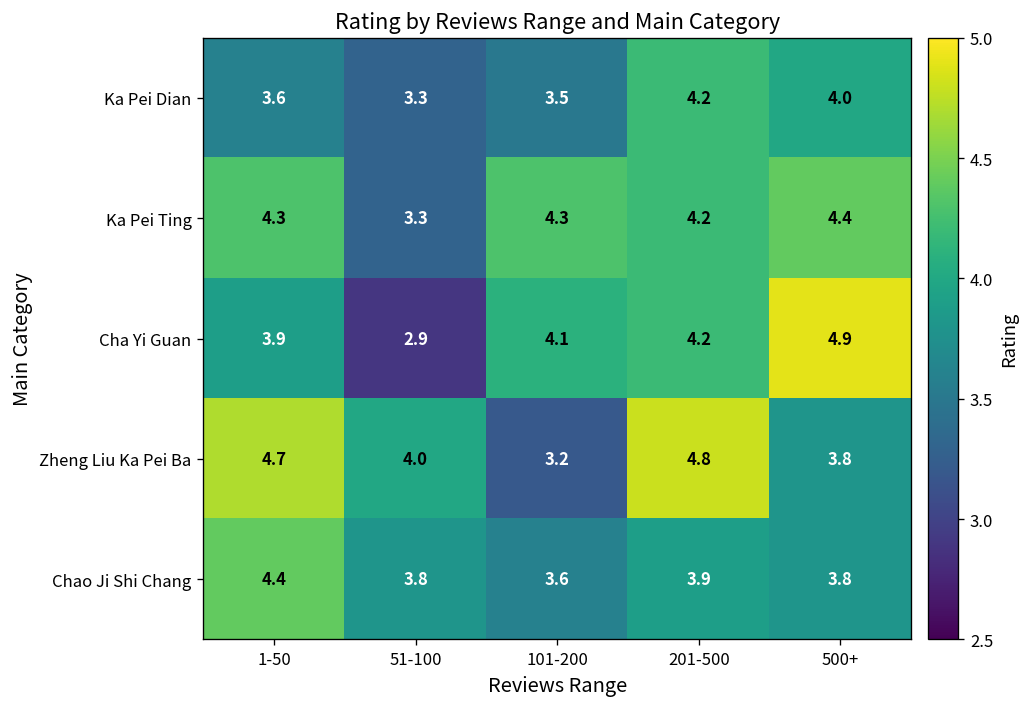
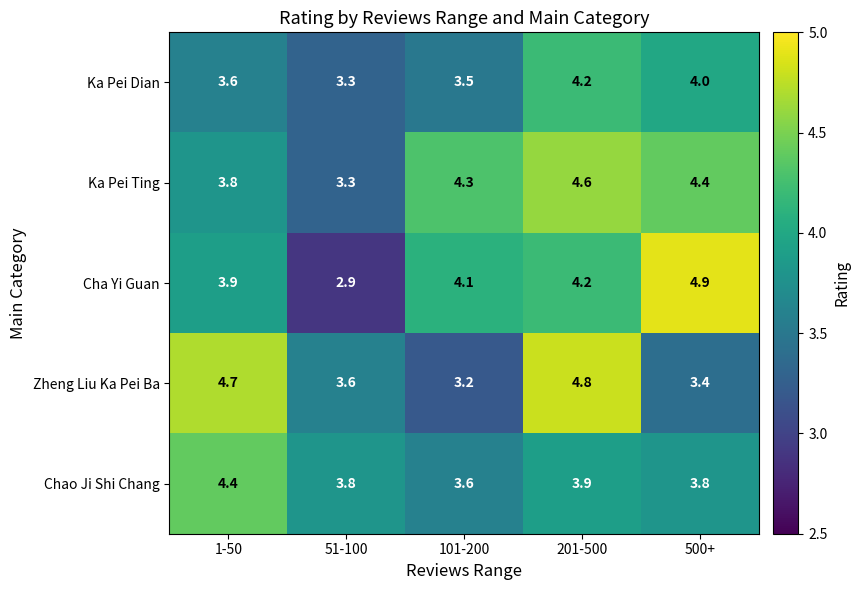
Ka Pei Ting, 1-50: 4.3 -> 3.8
Ka Pei Ting, 201-500: 4.2 -> 4.6
Zheng Liu Ka Pei Ba, 51-100: 4.0 -> 3.6
Zheng Liu Ka Pei Ba, 500+: 3.8 -> 3.4
